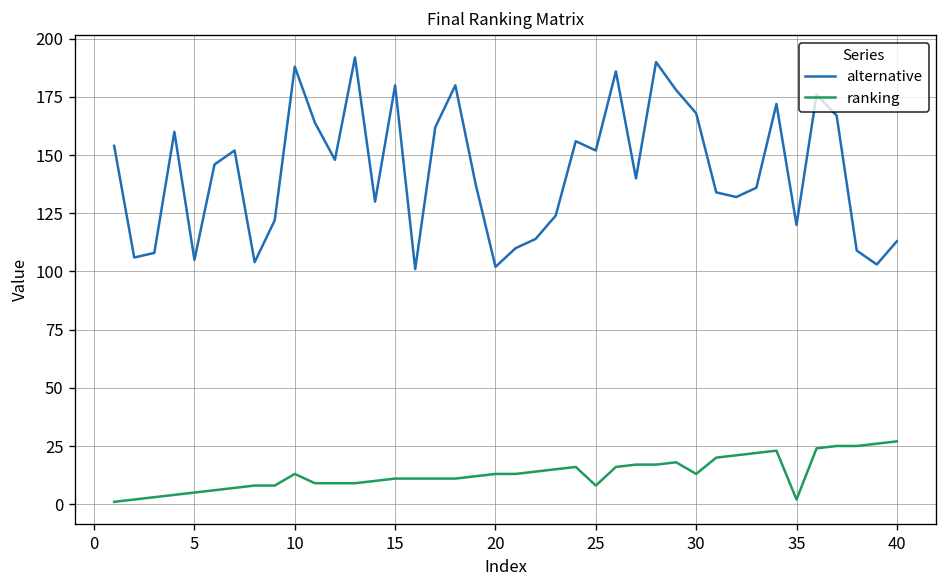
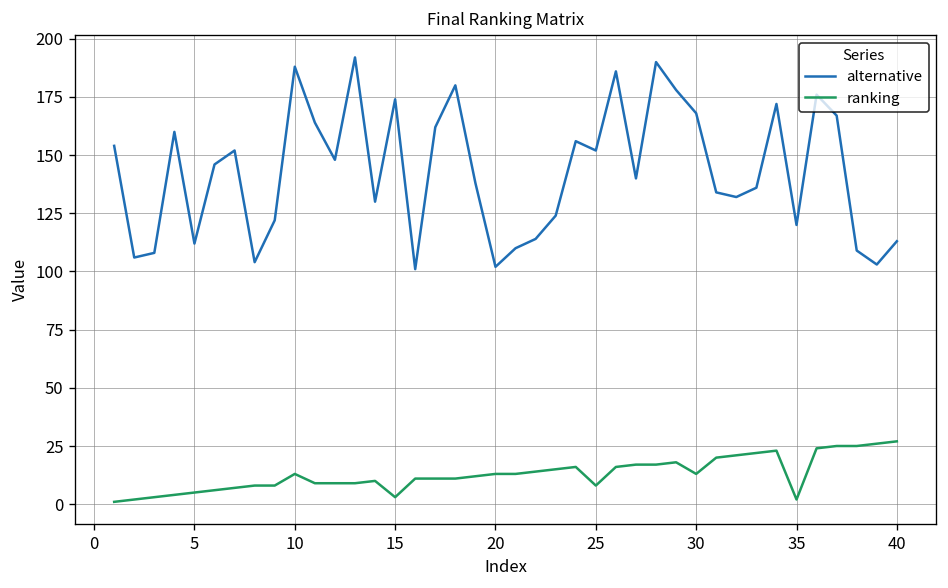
alternative, 5: 105 -> 112
alternative, 15: 180 -> 174
ranking, 15: 11 -> 3
